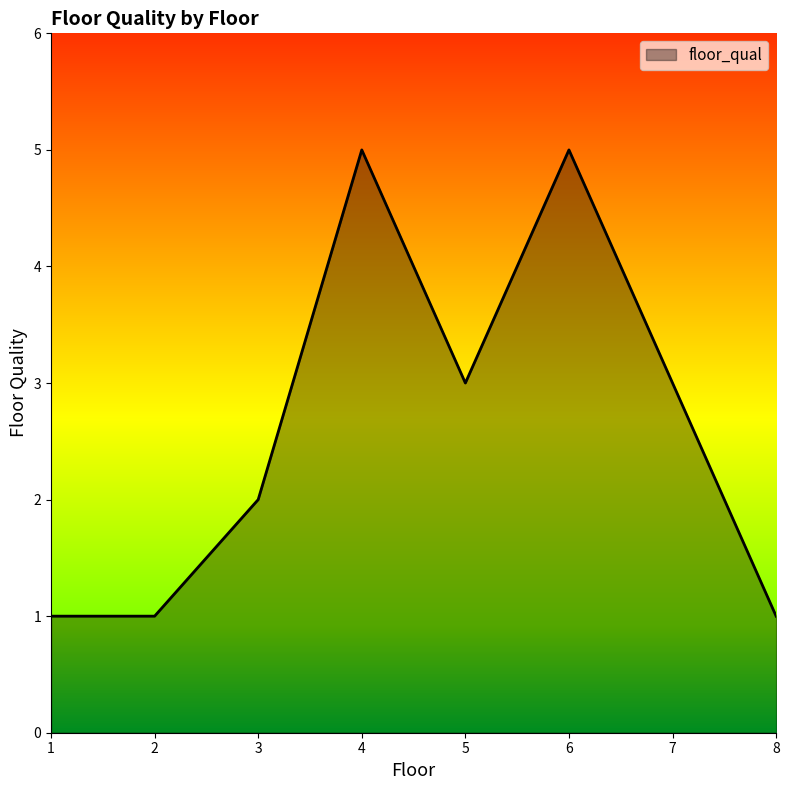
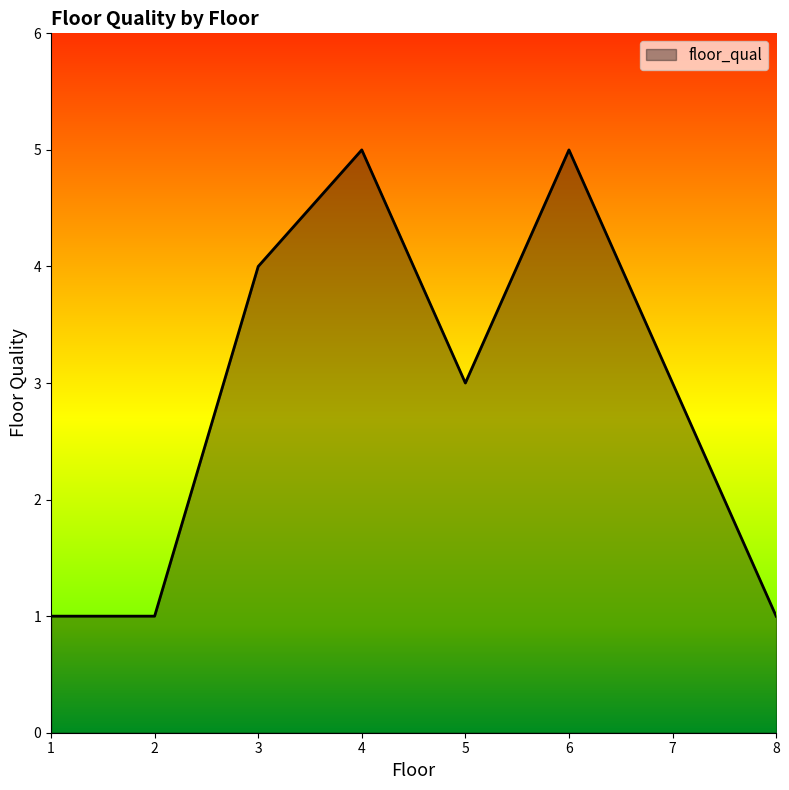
3: 2 -> 4
